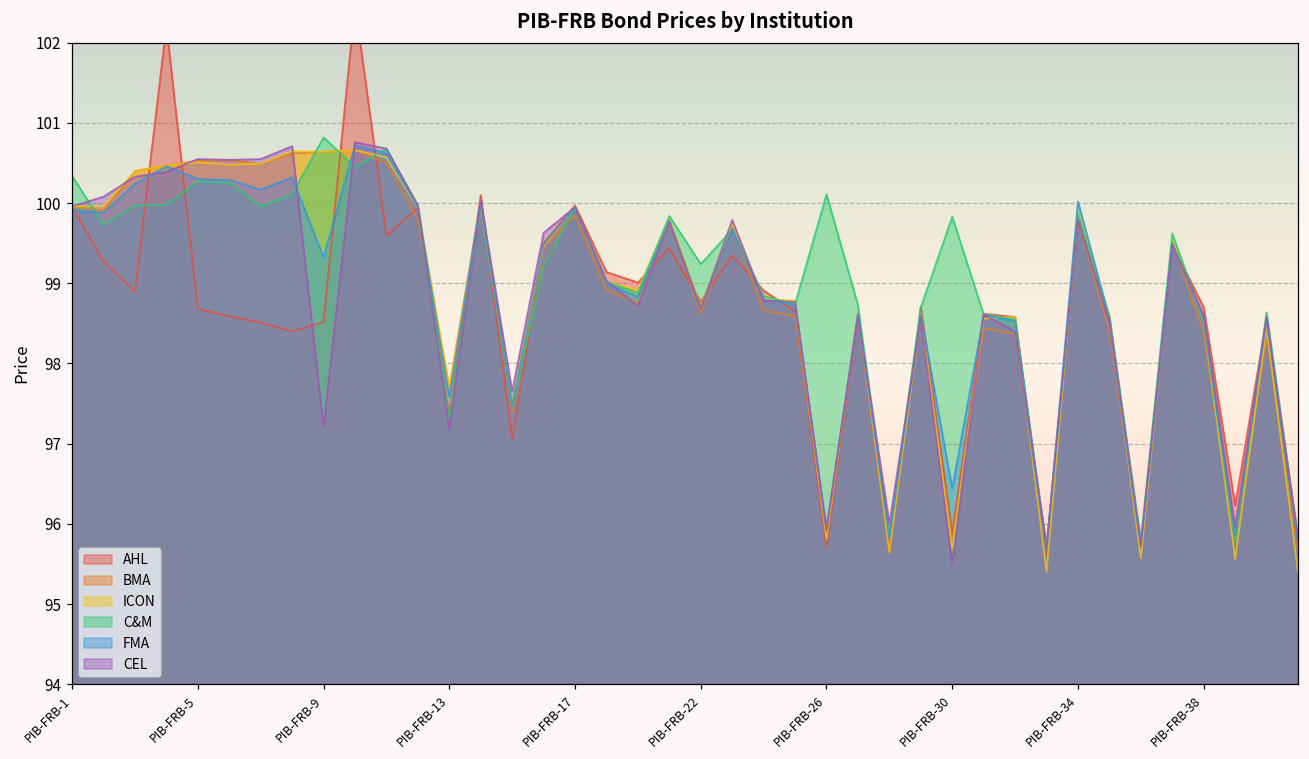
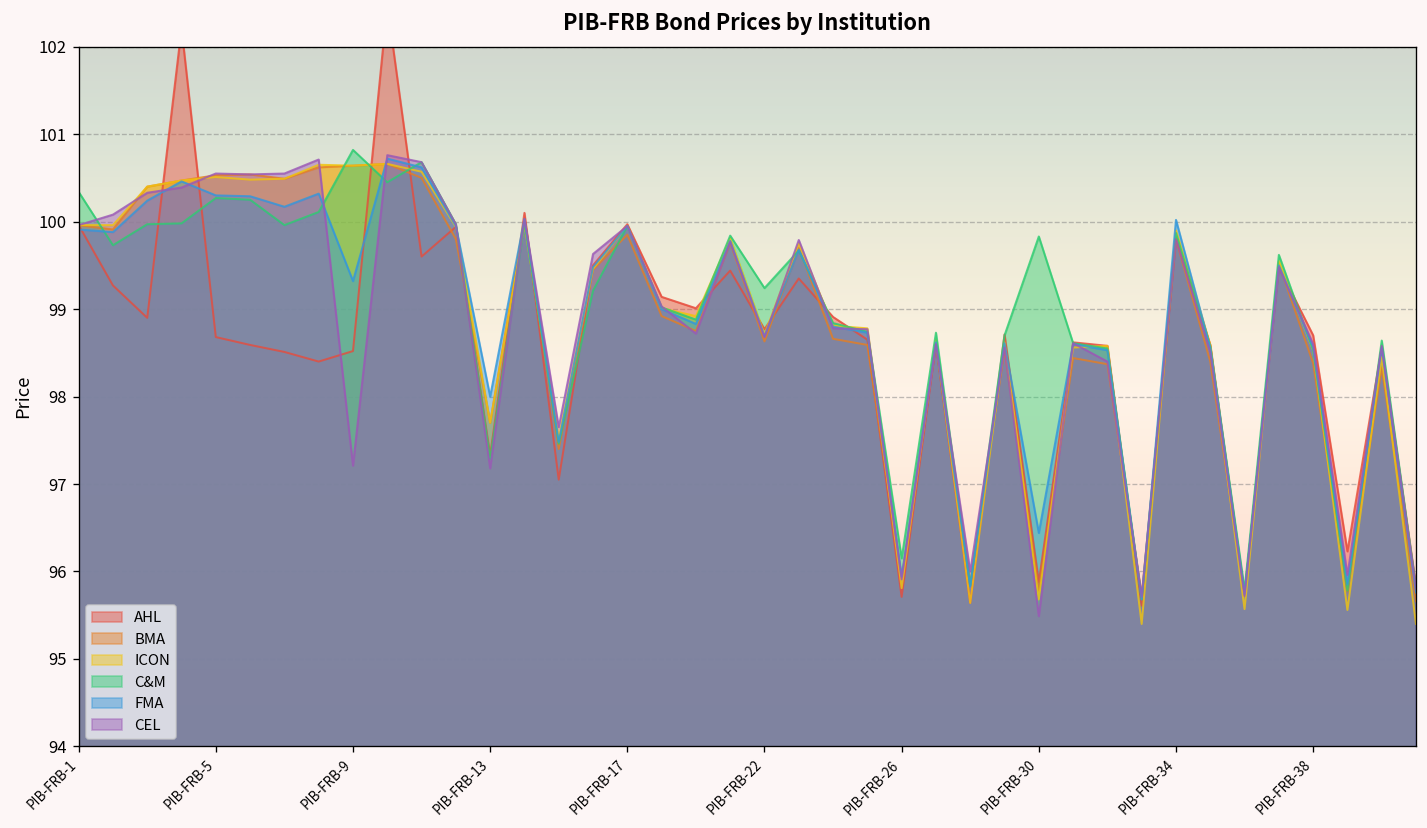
FMA, PIB-FRB-13: 97.6 -> 98.0
C&M, PIB-FRB-26: 100.1 -> 96.2
